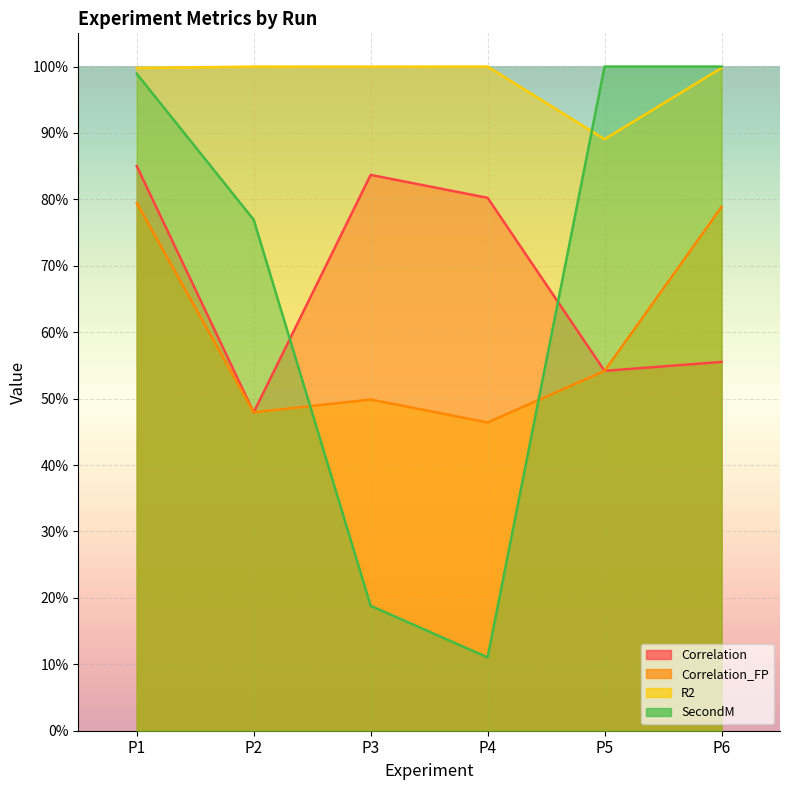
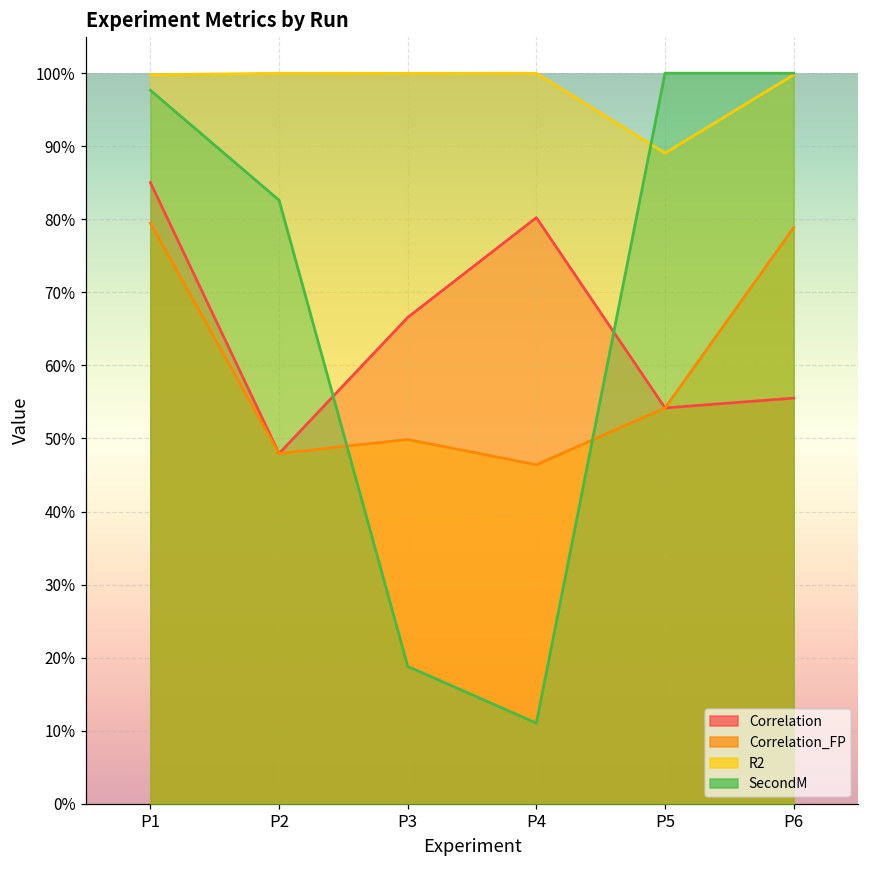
SecondM, P1: 99% -> 98%
SecondM, P2: 77% -> 83%
Correlation, P3: 84% -> 67%
